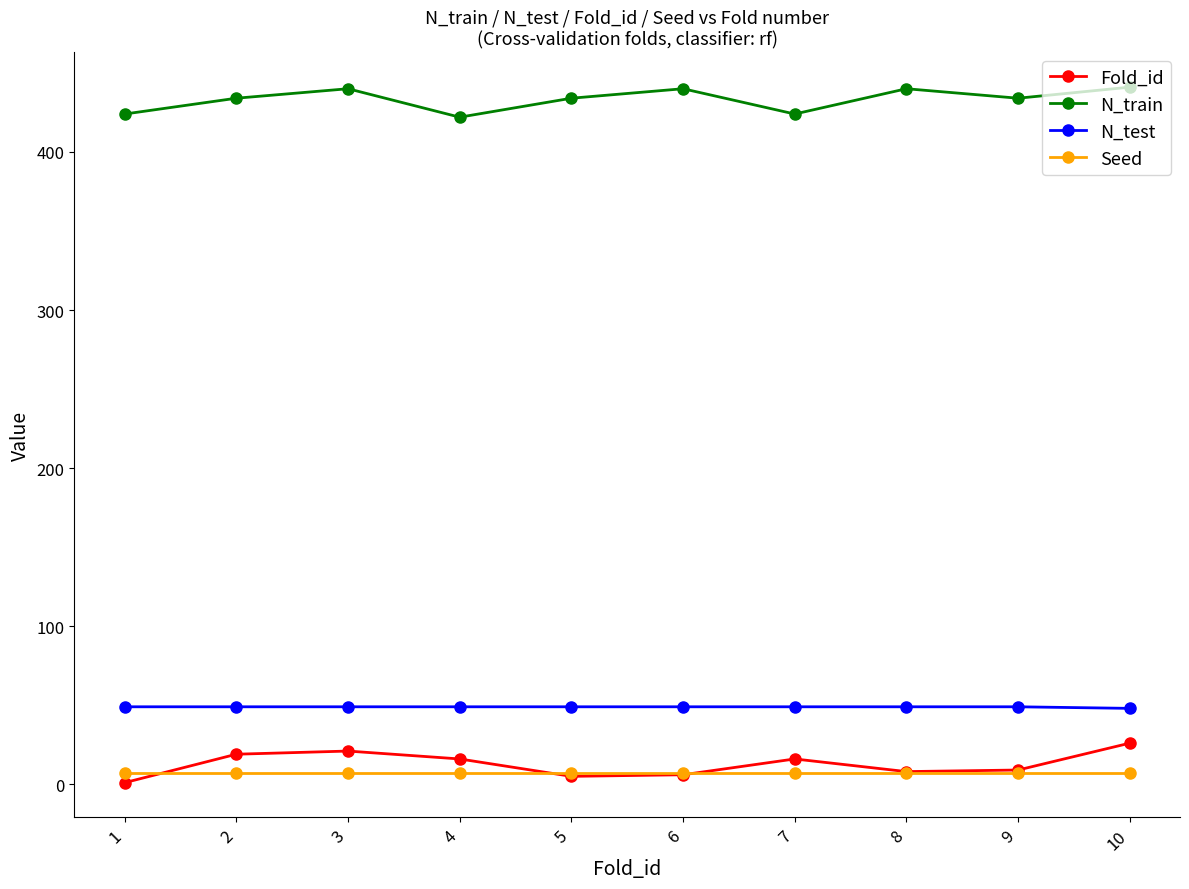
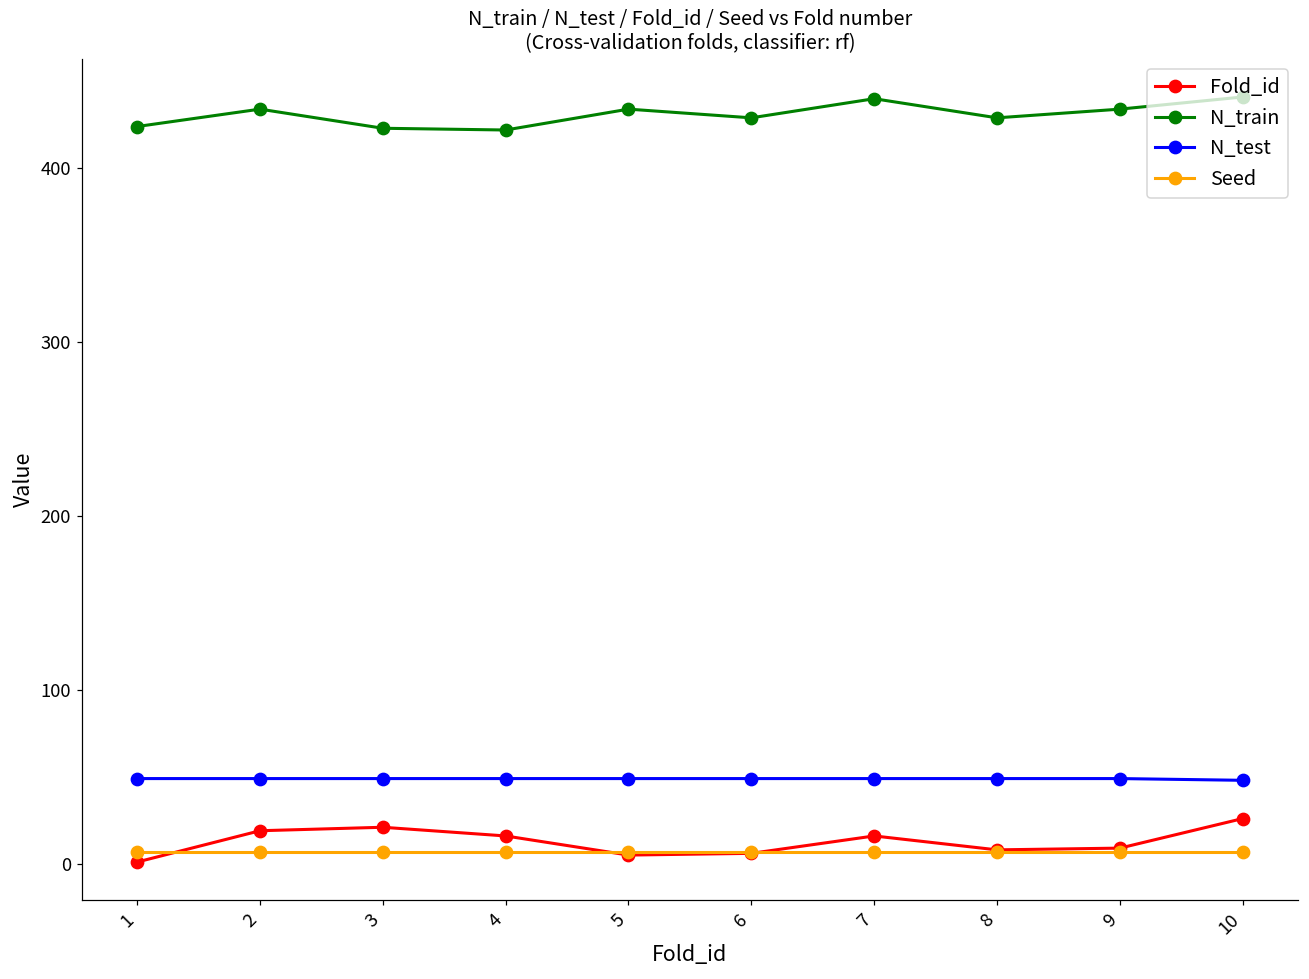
N_train, 3: 440 -> 423
N_train, 6: 440 -> 429
N_train, 7: 424 -> 440
N_train, 8: 440 -> 429
